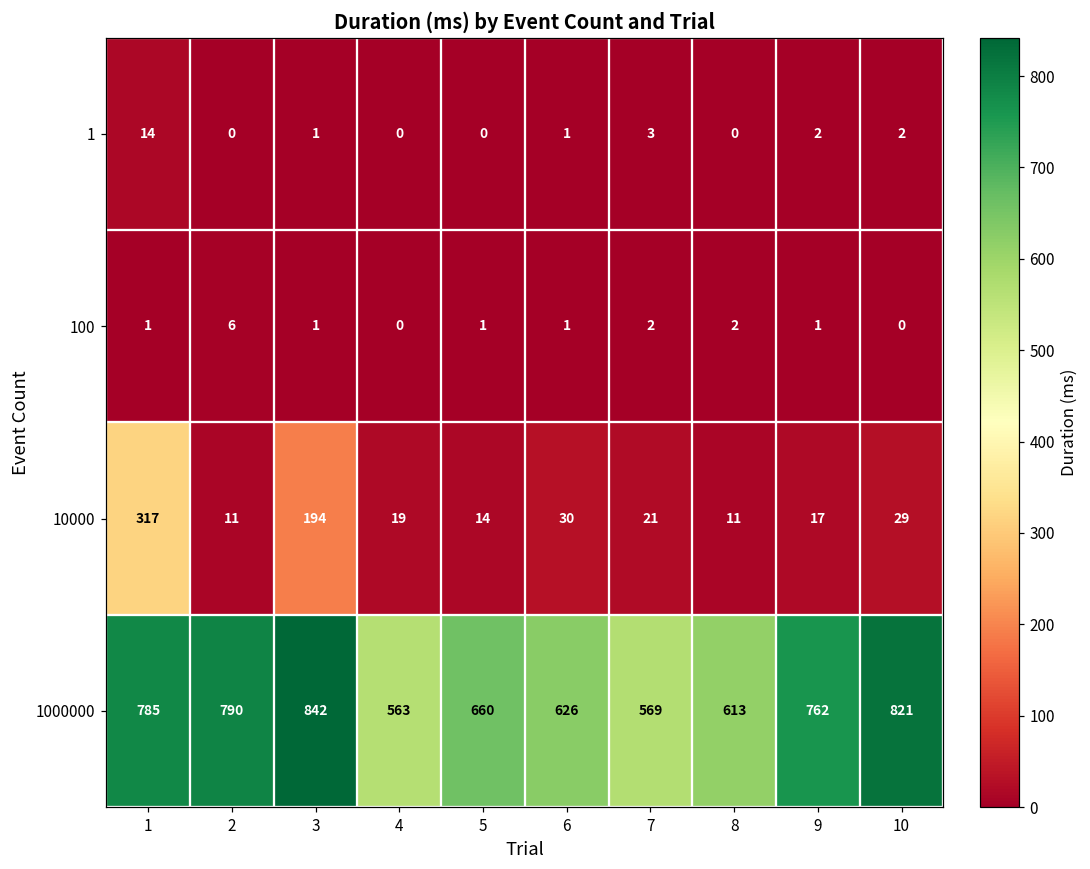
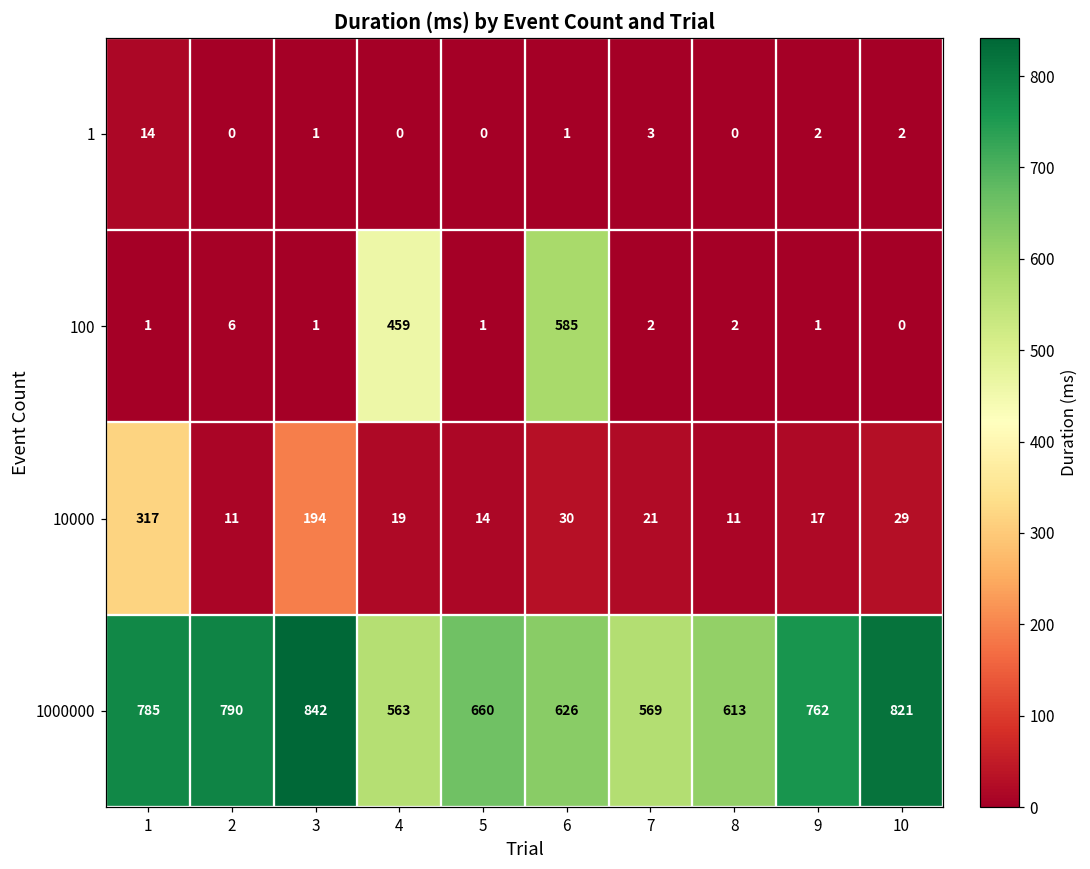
100, 4: 0 -> 459
100, 6: 1 -> 585
